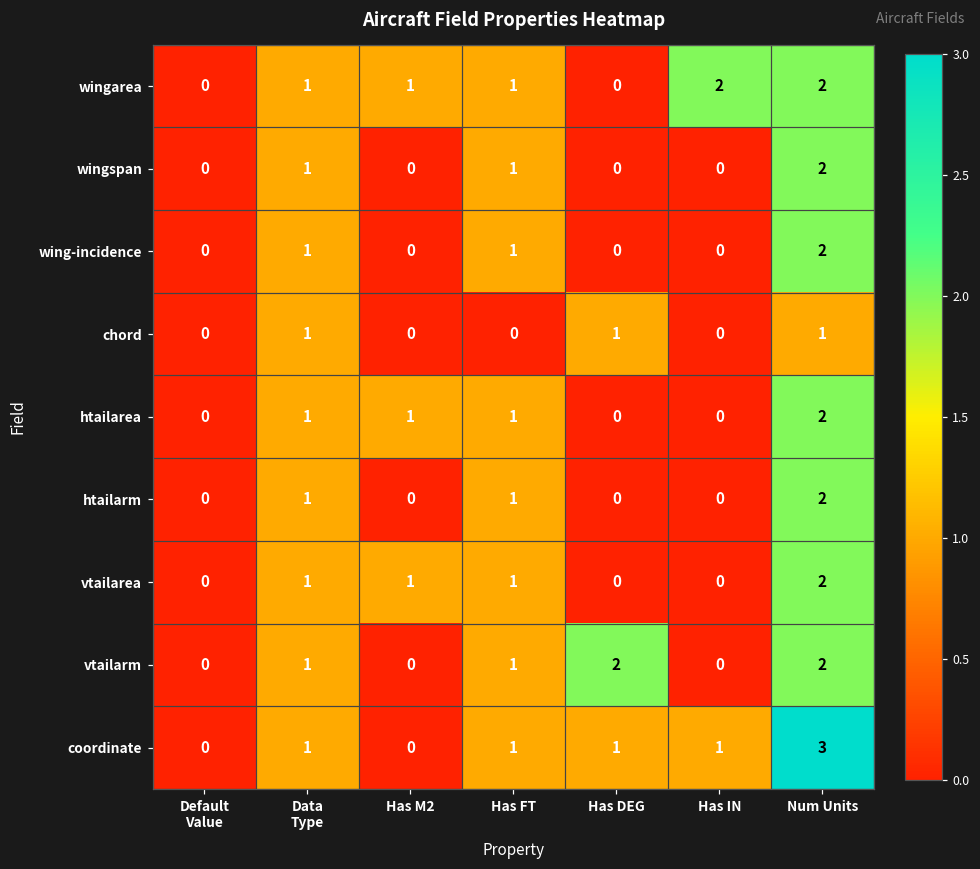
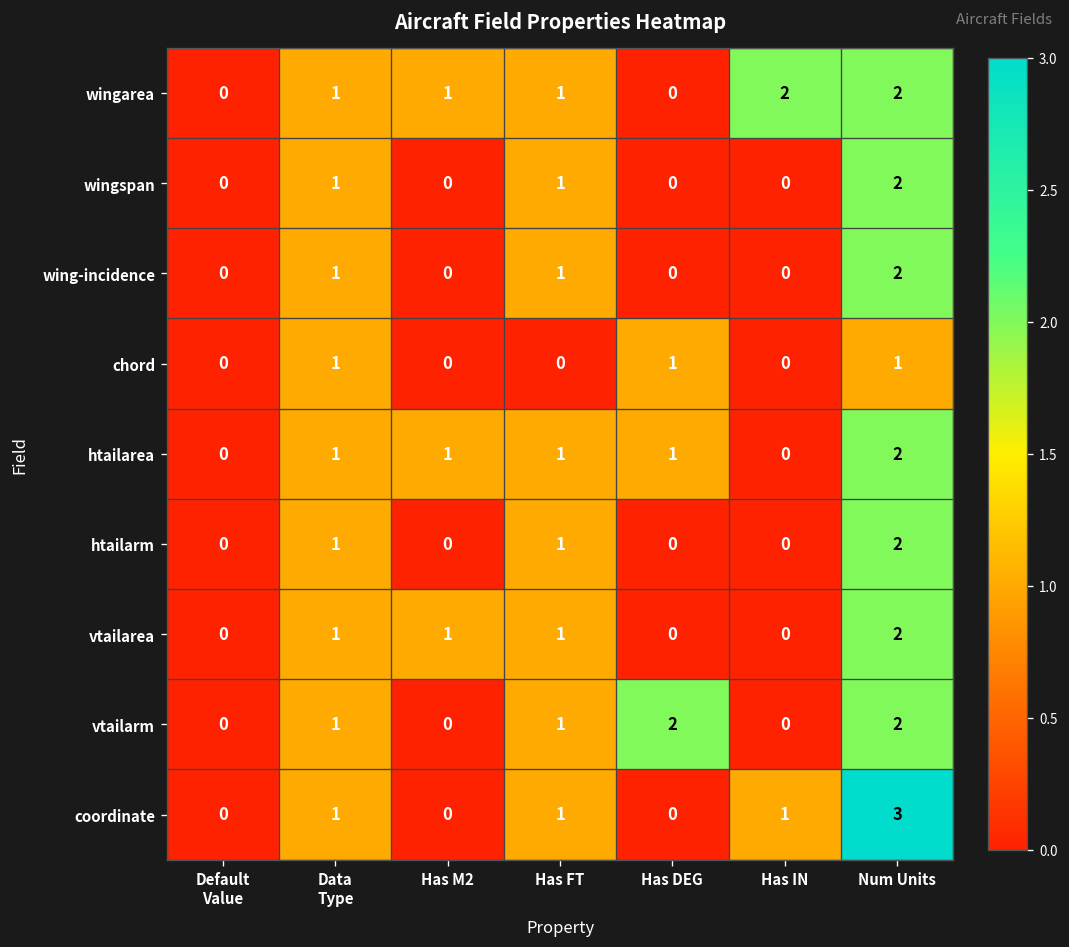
htailarea, Has DEG: 0 -> 1
coordinate, Has DEG: 1 -> 0
